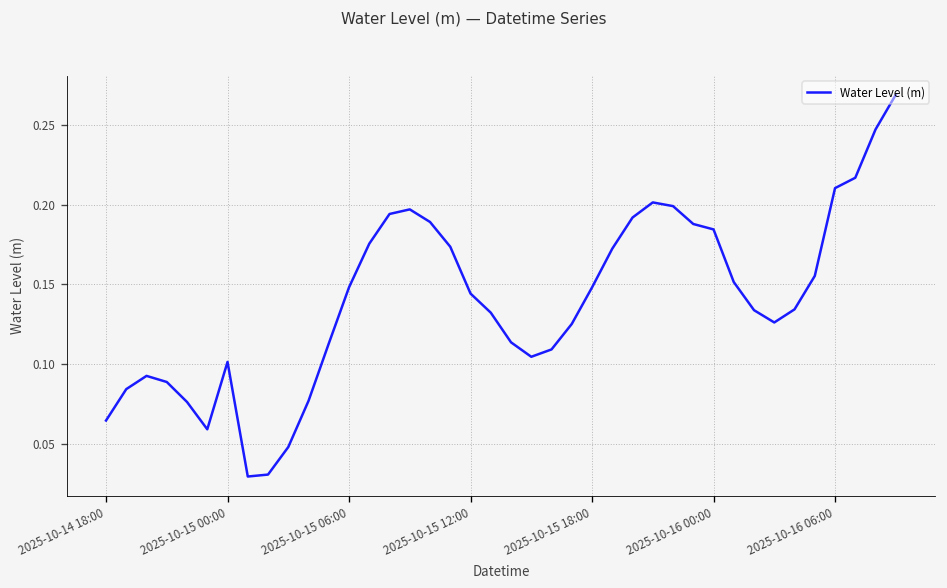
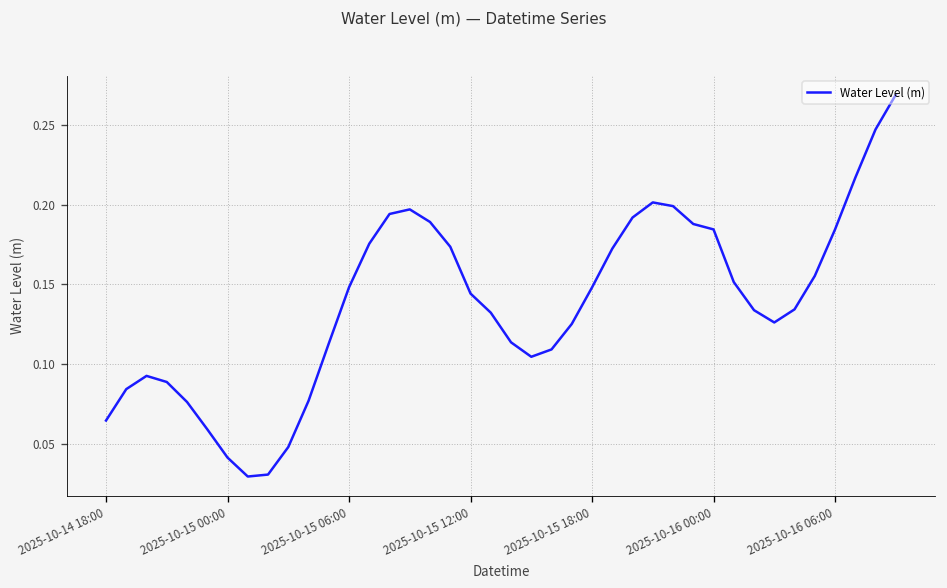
2025-10-15 00:00: 0.101 -> 0.041
2025-10-16 06:00: 0.211 -> 0.185
